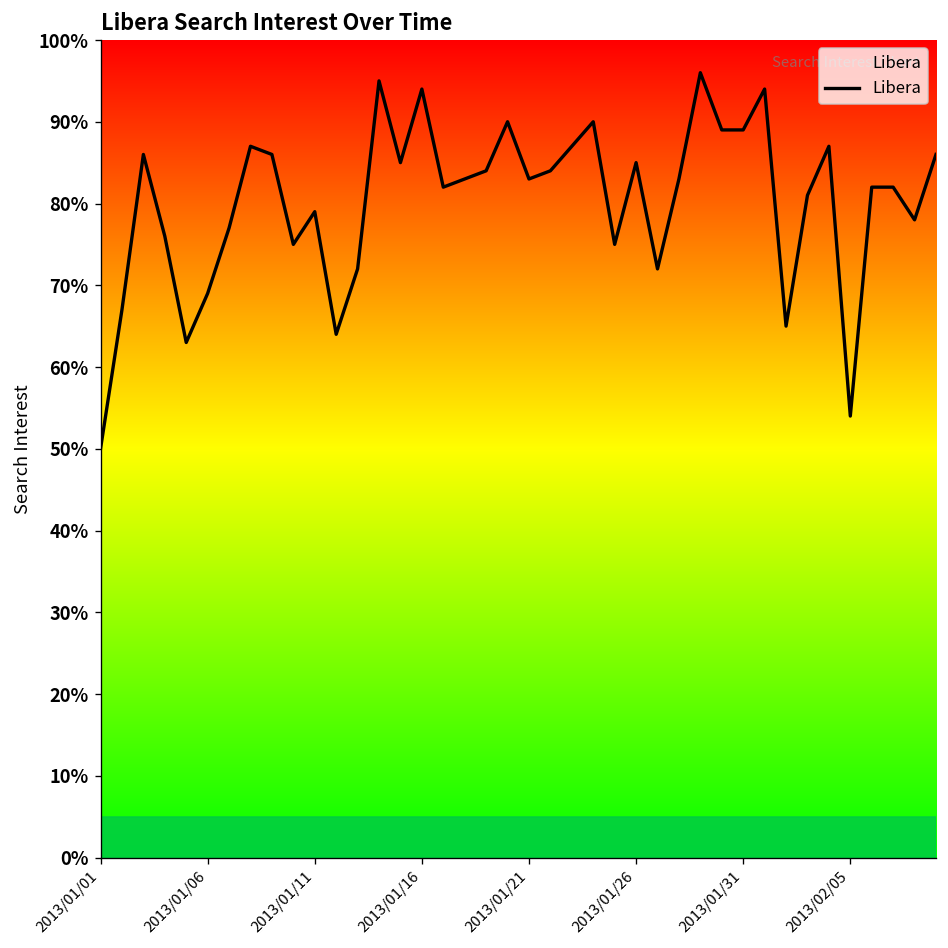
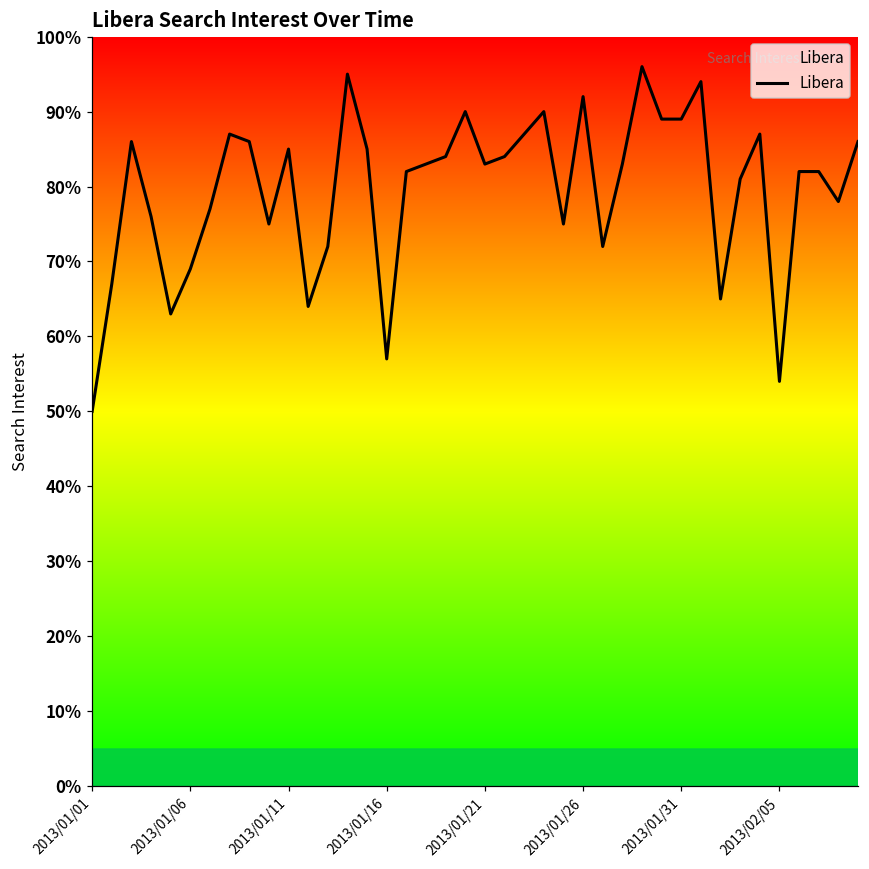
2013/01/11: 79% -> 85%
2013/01/16: 94% -> 57%
2013/01/26: 85% -> 92%
